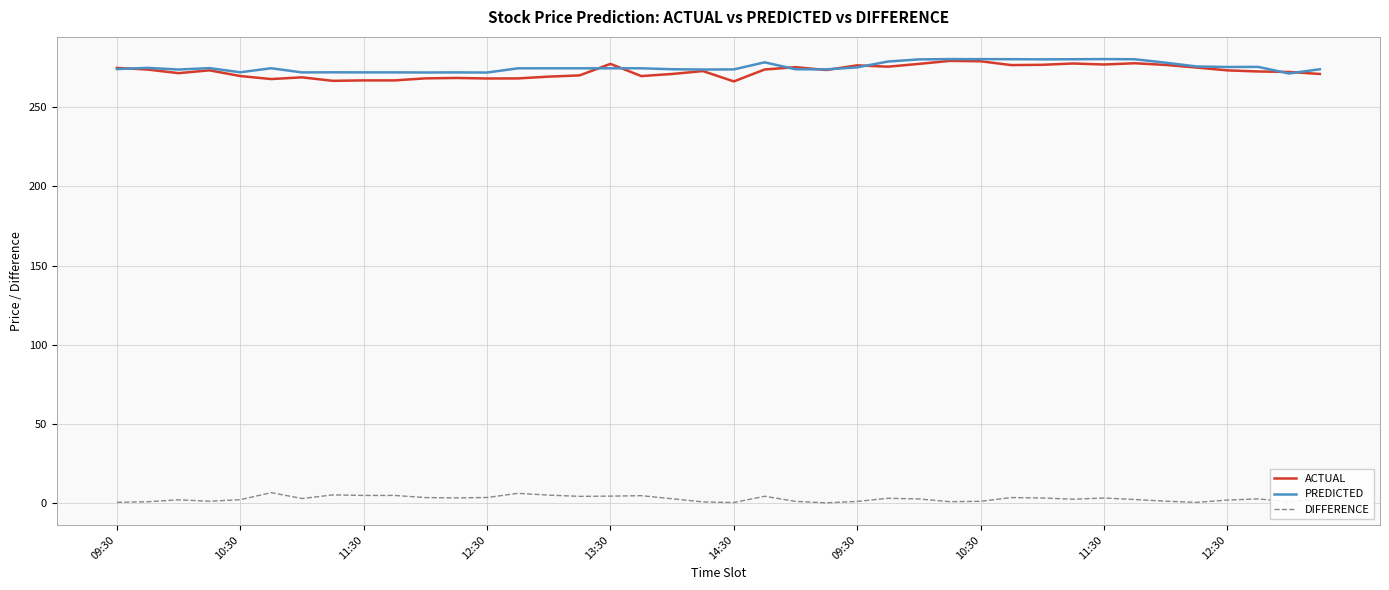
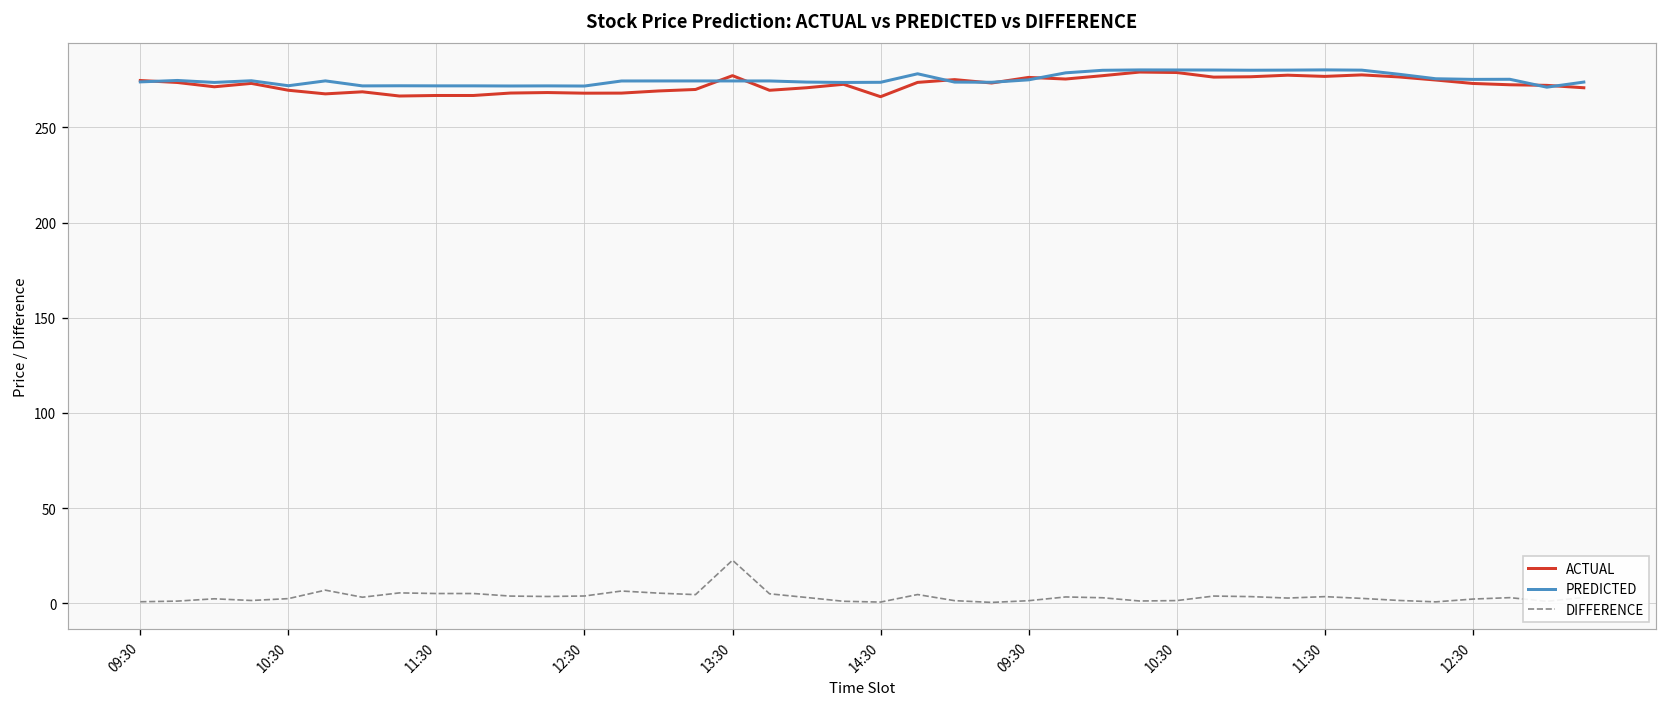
DIFFERENCE, 13:30: 5 -> 23
